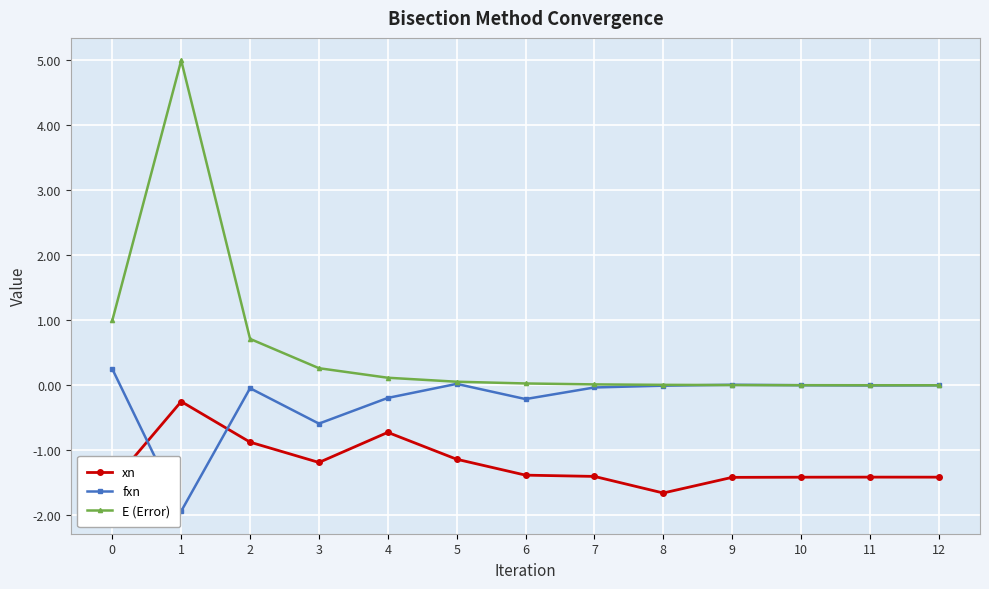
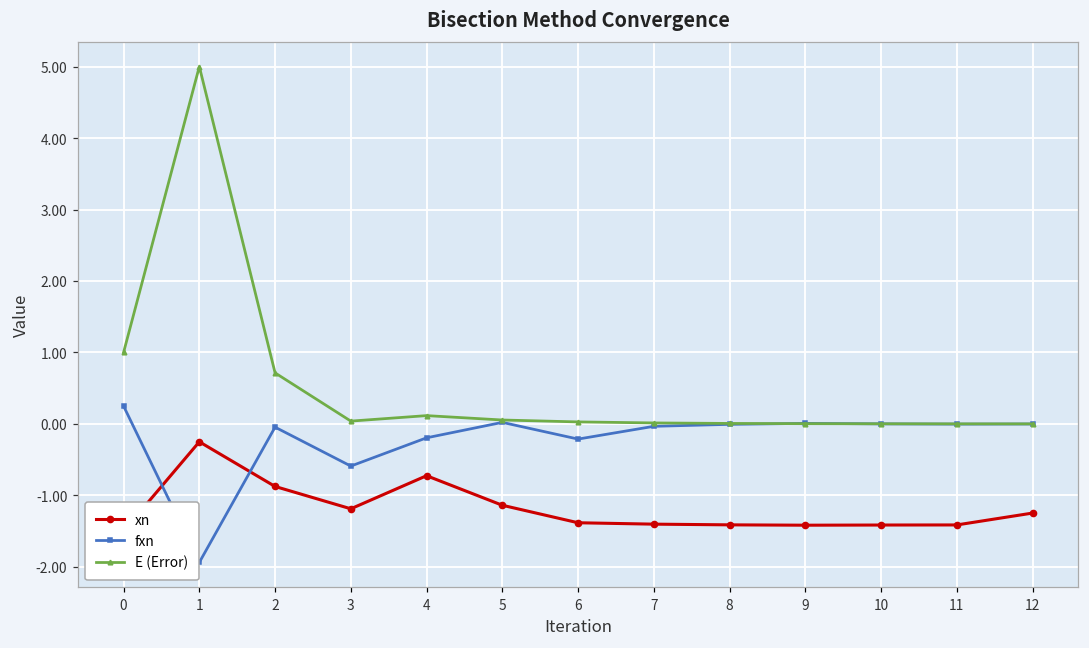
E (Error), 3: 0.3 -> 0.0
xn, 8: -1.7 -> -1.4
xn, 12: -1.4 -> -1.2
